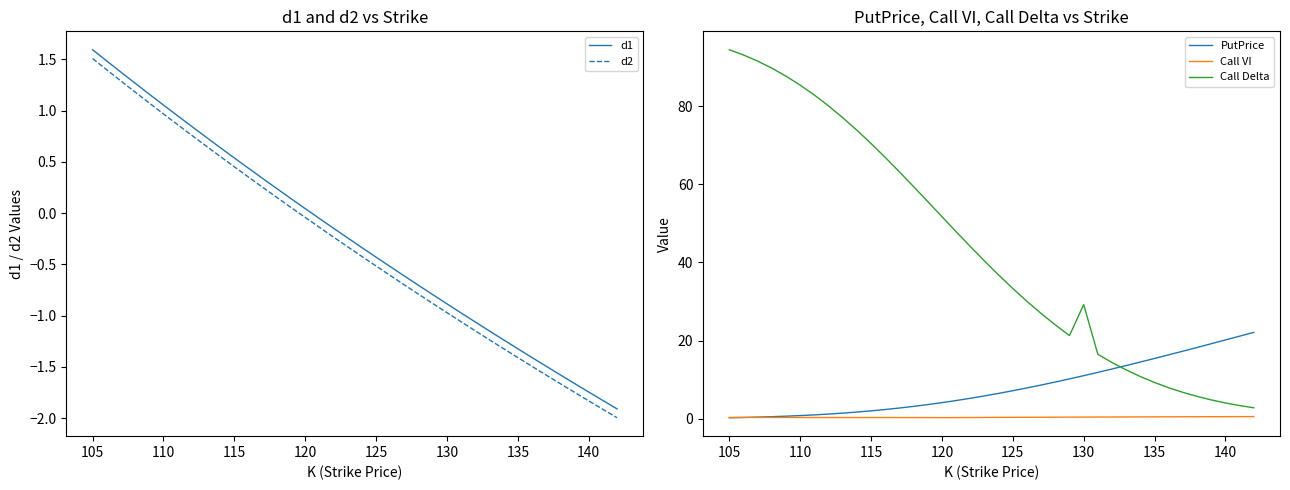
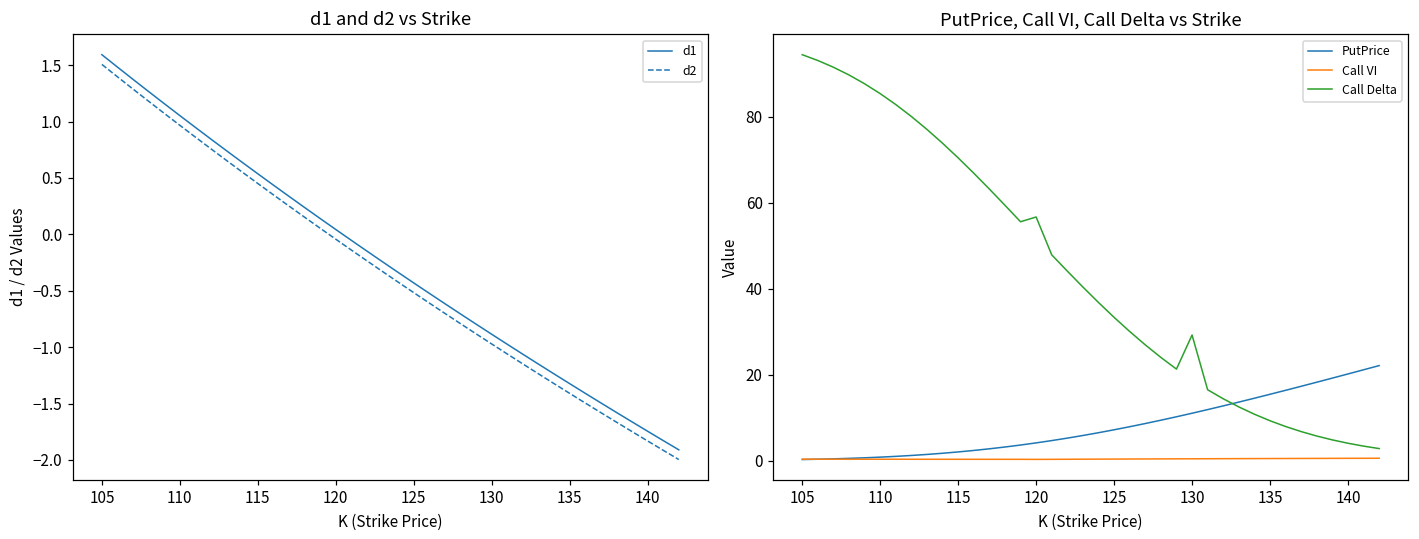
PutPrice, Call VI, Call Delta vs Strike, Call Delta, 120: 52 -> 57
